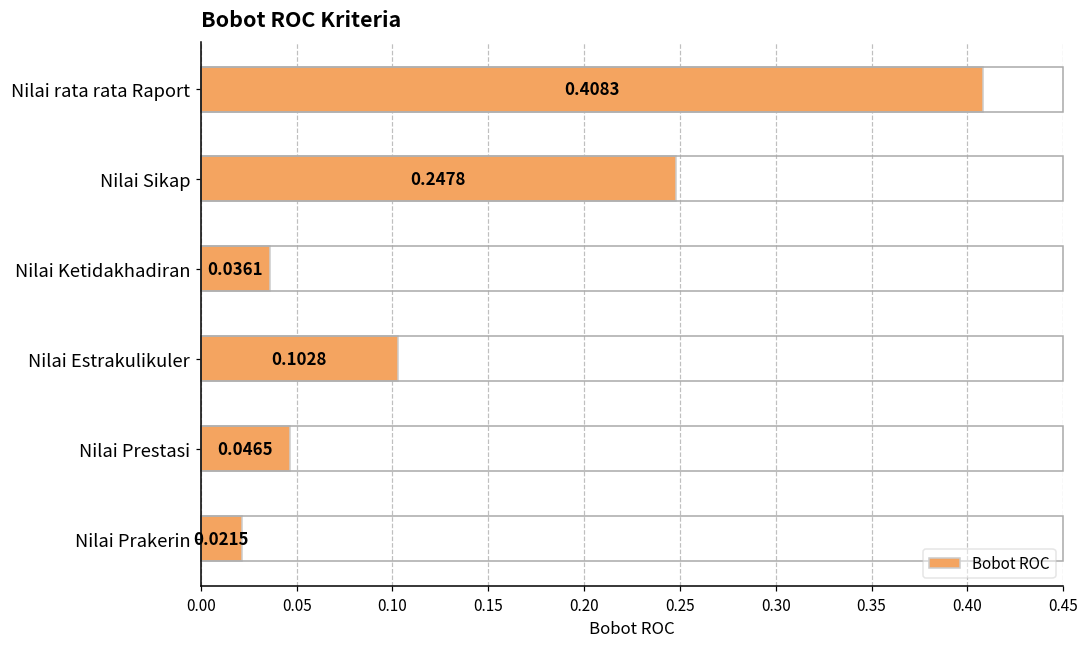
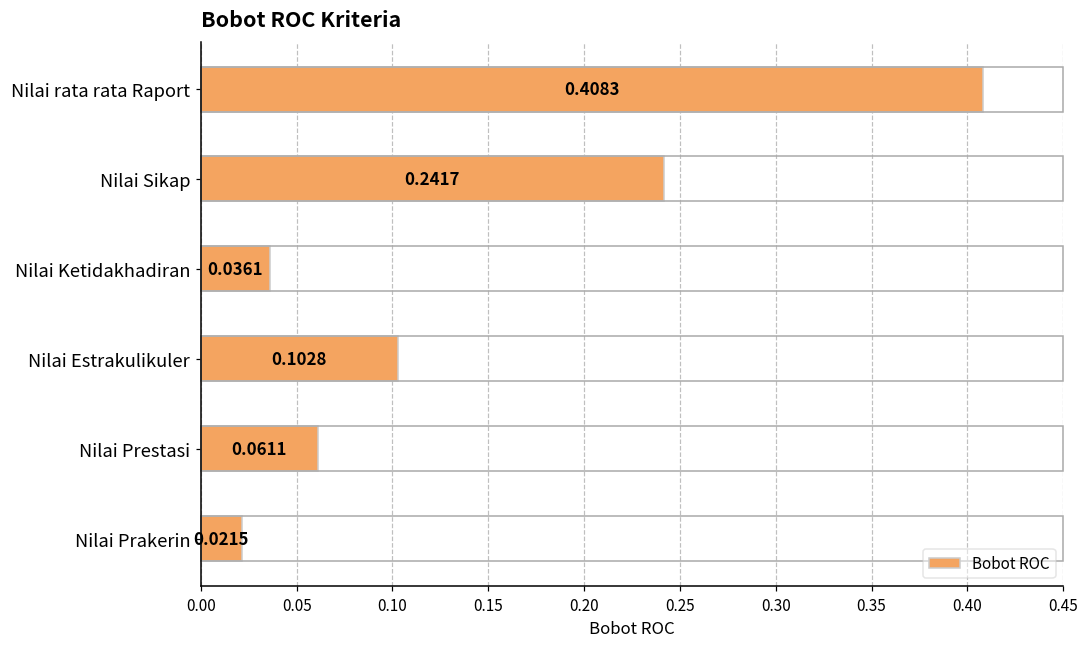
Nilai Sikap: 0.2478 -> 0.2417
Nilai Prestasi: 0.0465 -> 0.0611
